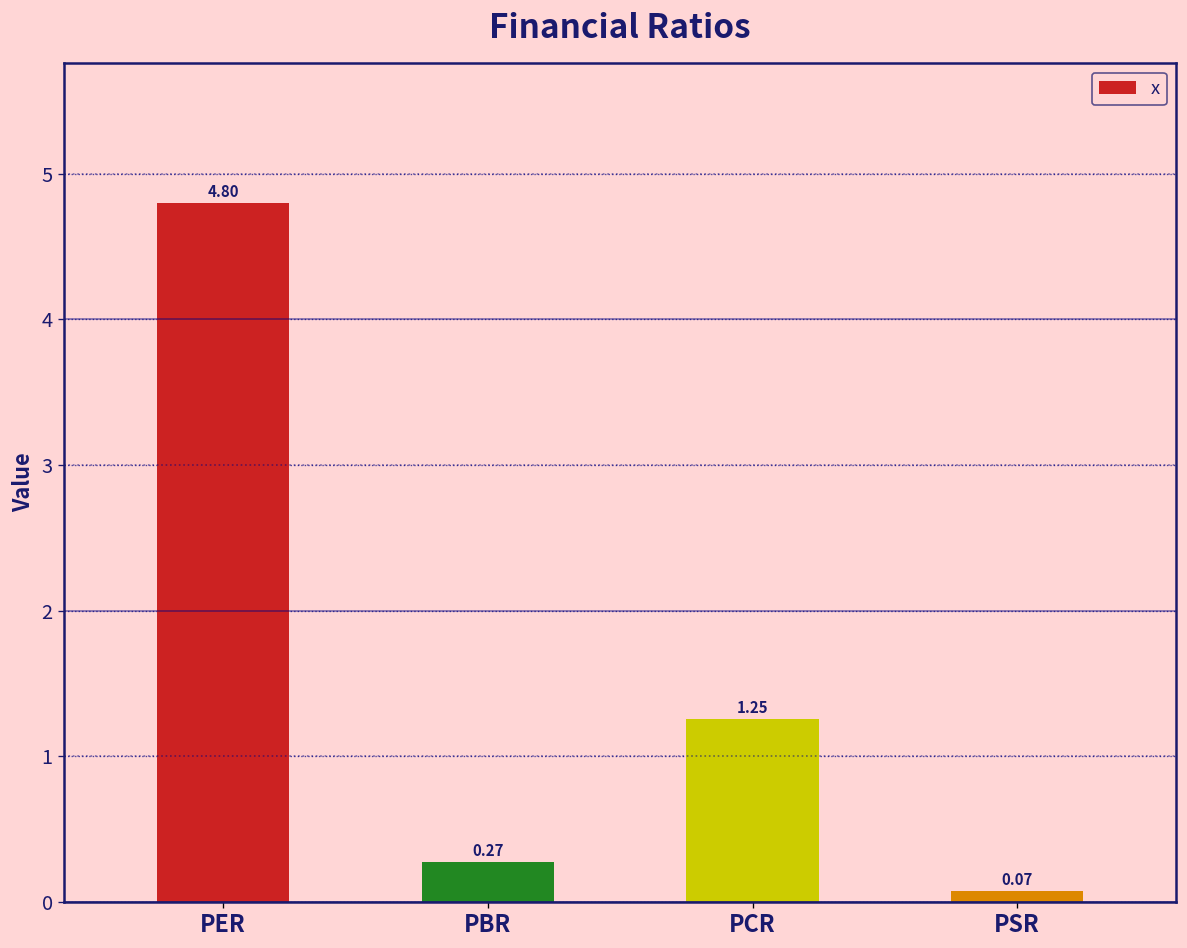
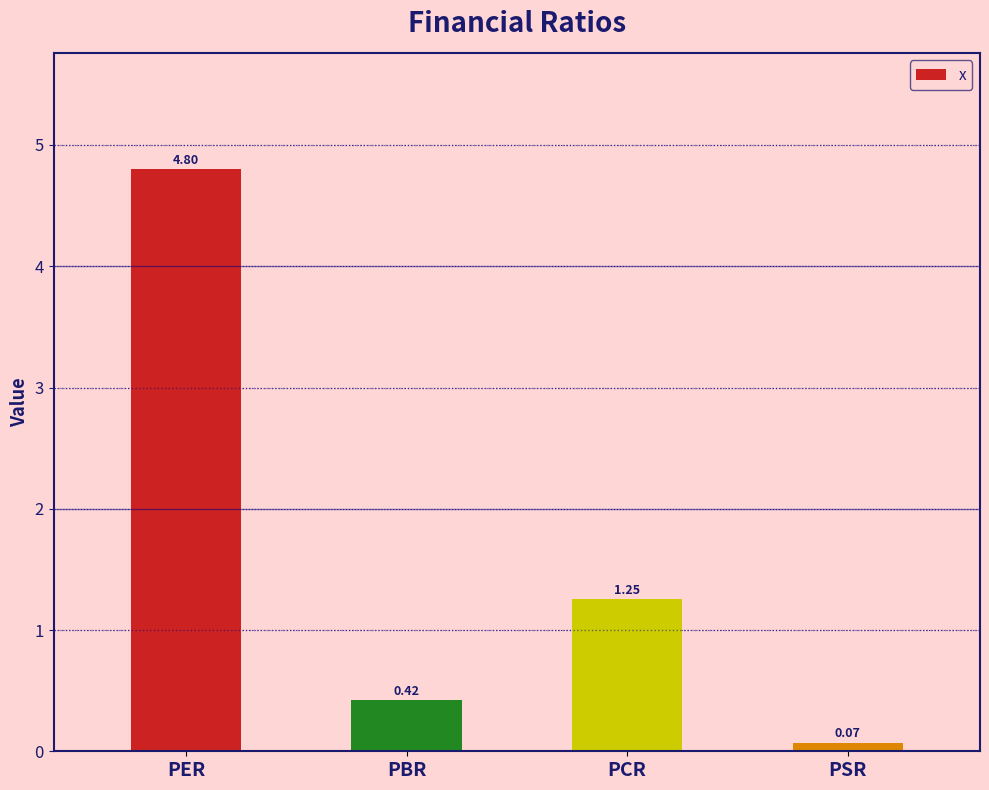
PBR: 0.27 -> 0.42
